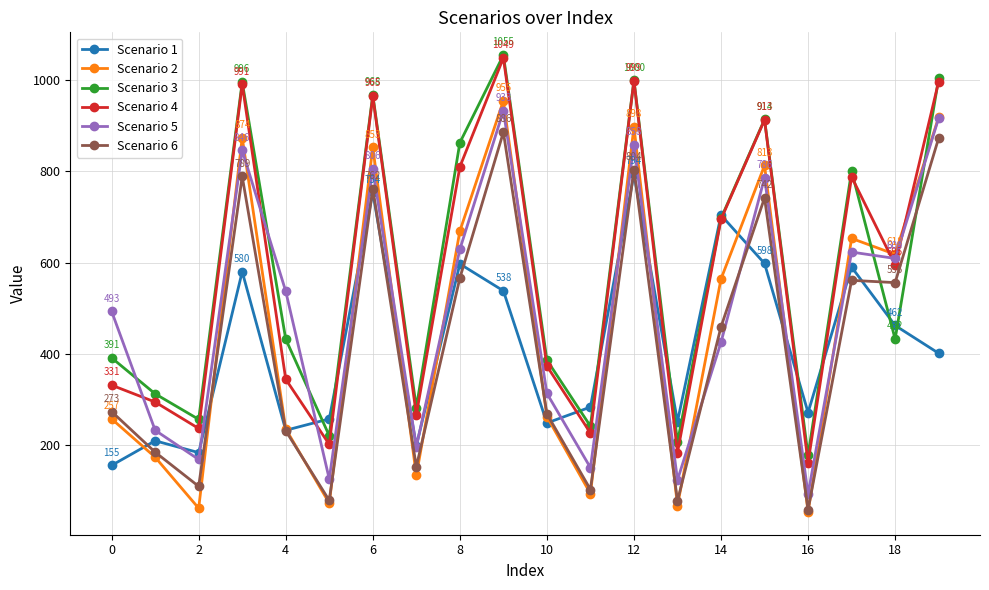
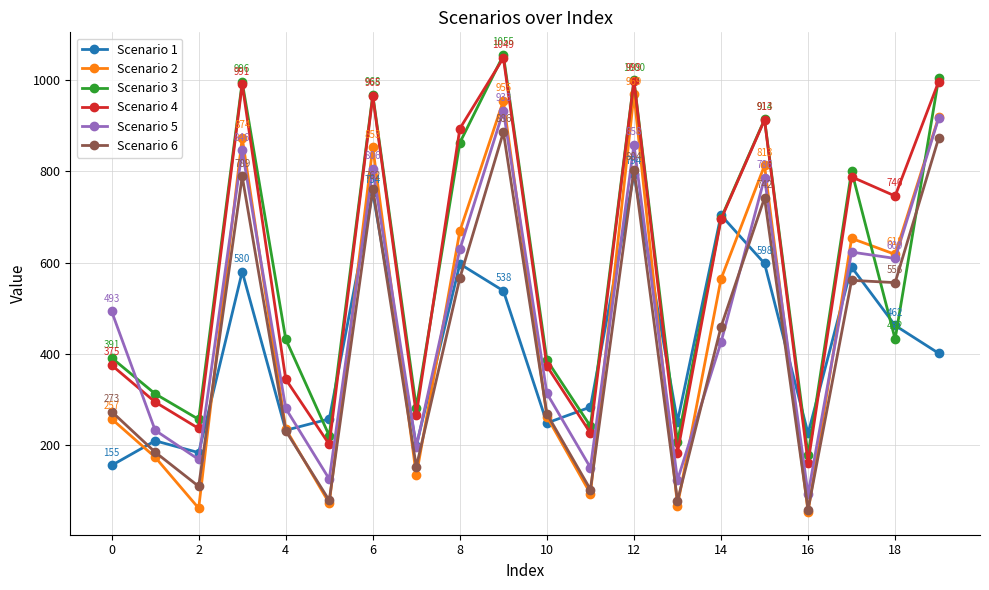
Scenario 4, 0: 331 -> 375
Scenario 5, 4: 540 -> 280
Scenario 4, 8: 810 -> 890
Scenario 2, 12: 898 -> 969
Scenario 1, 16: 270 -> 230
Scenario 4, 18: 595 -> 746
